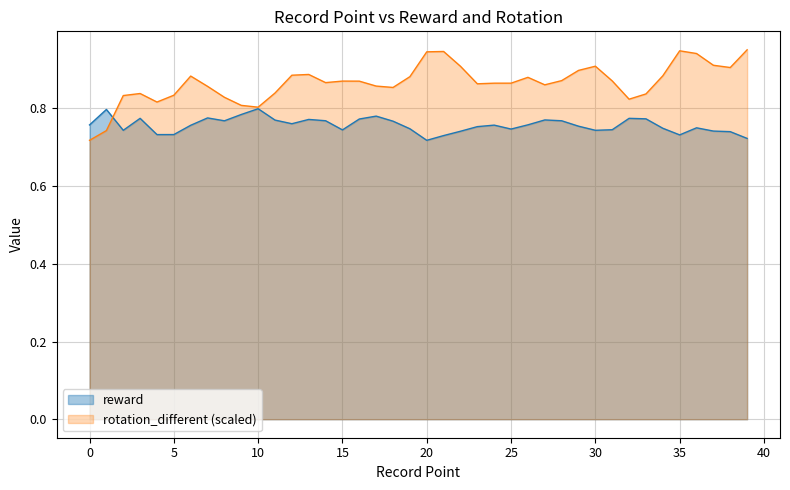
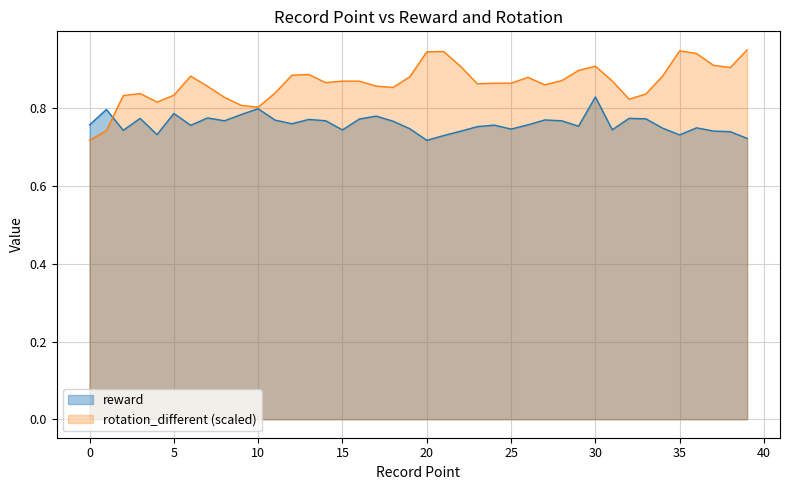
reward, 5: 0.73 -> 0.79
reward, 30: 0.74 -> 0.83
